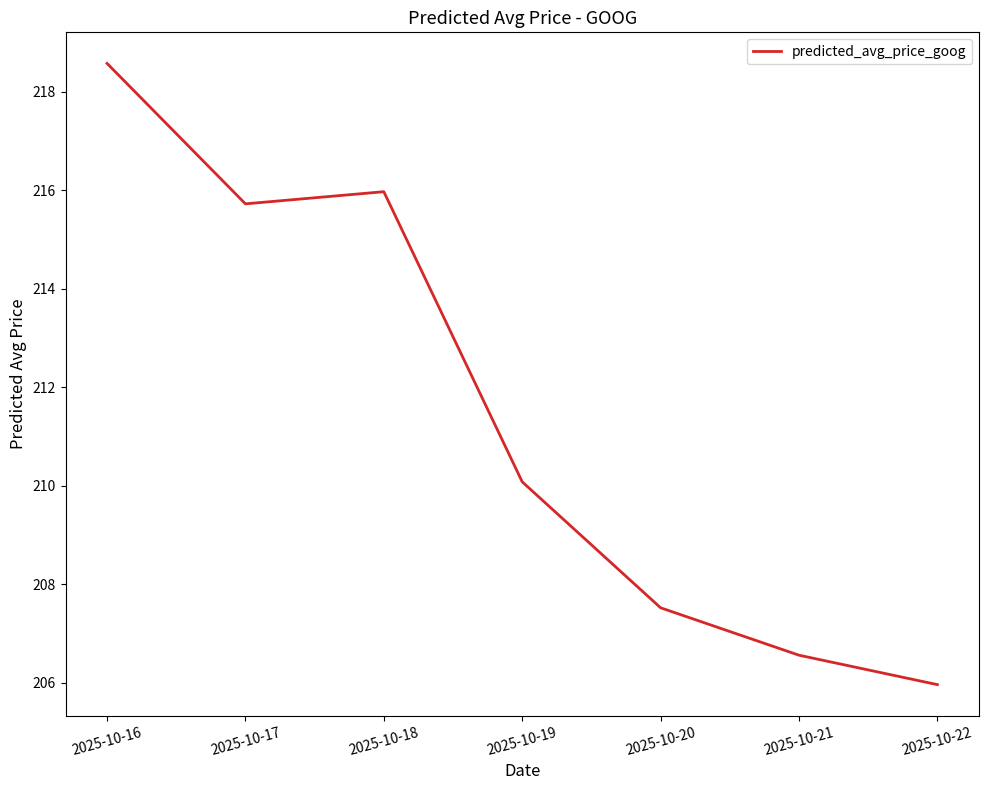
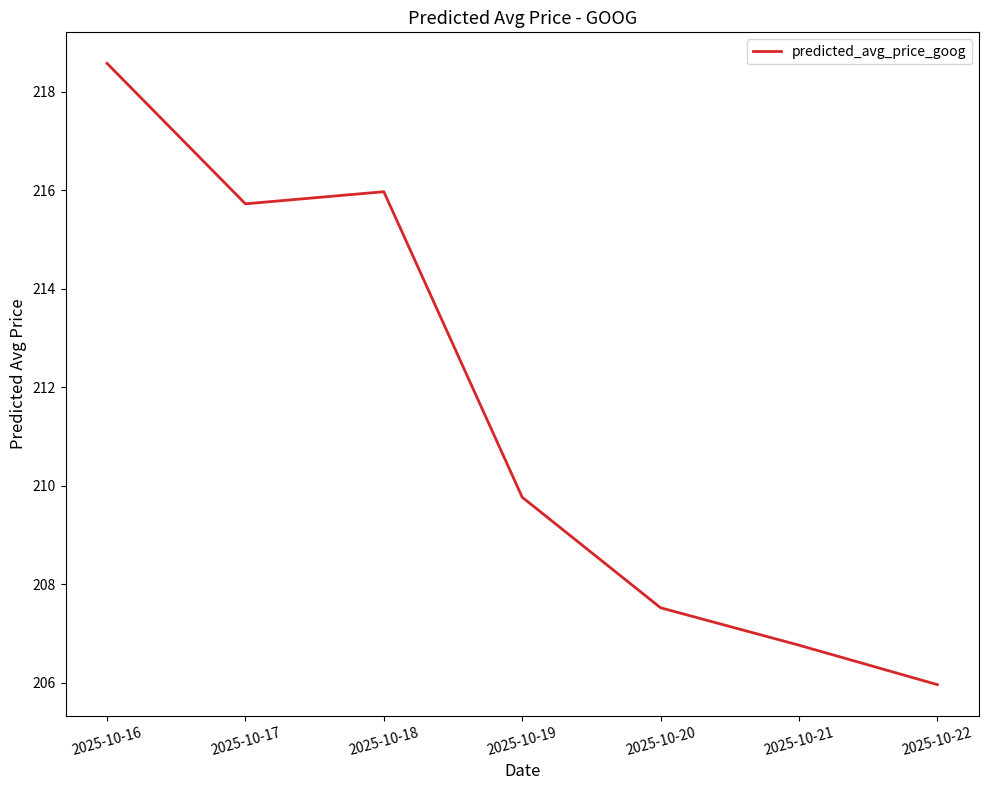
2025-10-19: 210.1 -> 209.8
2025-10-21: 206.6 -> 206.8
